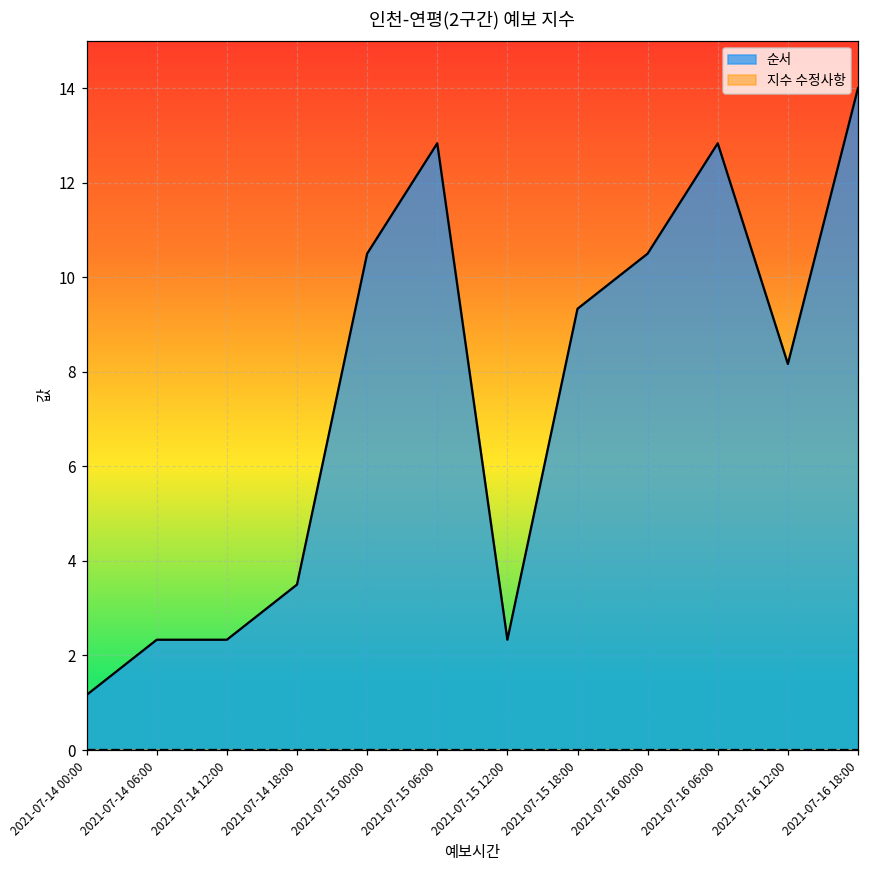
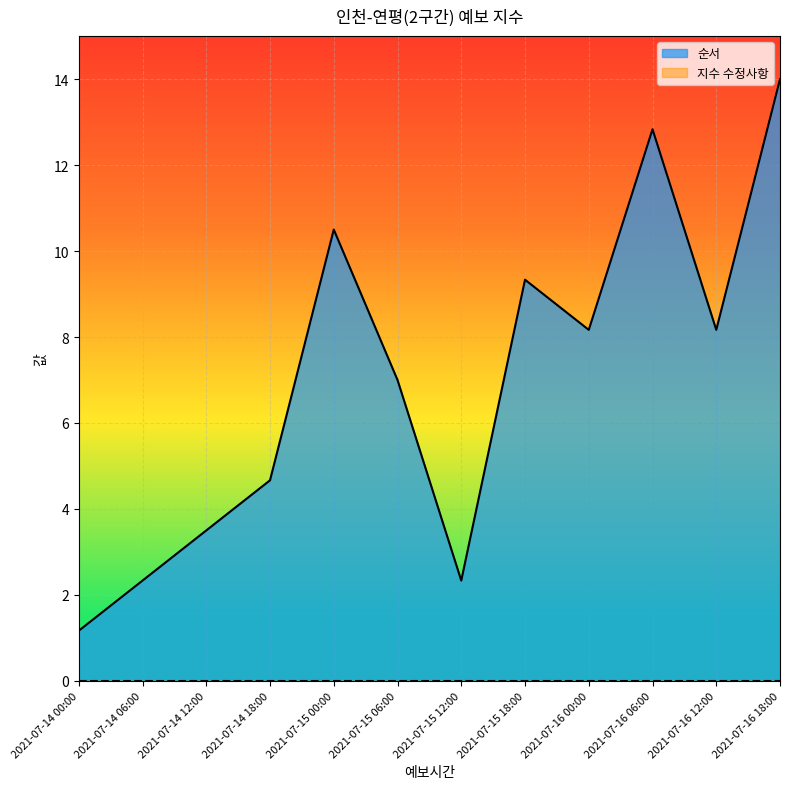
순서, 2021-07-14 12:00: 2.3 -> 3.5
순서, 2021-07-14 18:00: 3.5 -> 4.7
순서, 2021-07-15 06:00: 12.8 -> 7.0
순서, 2021-07-16 00:00: 10.5 -> 8.2
